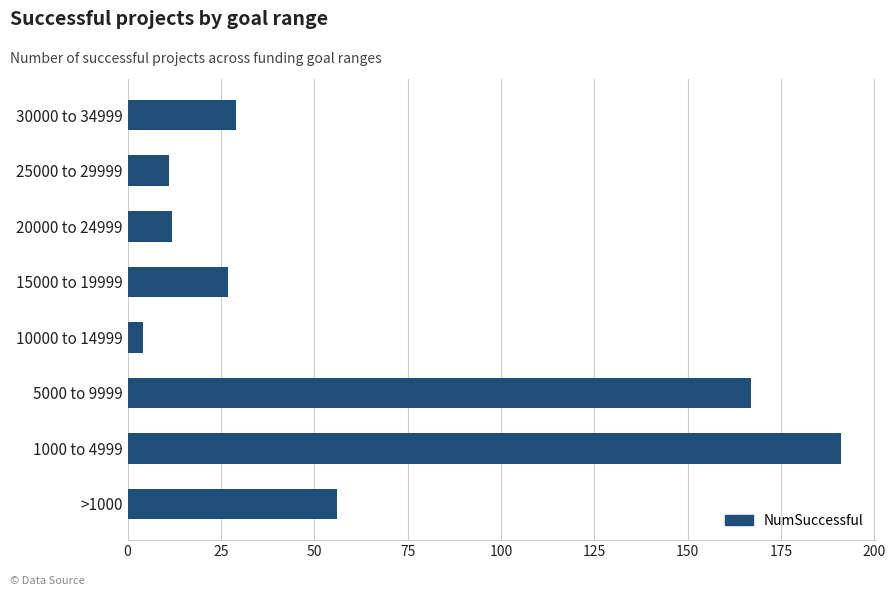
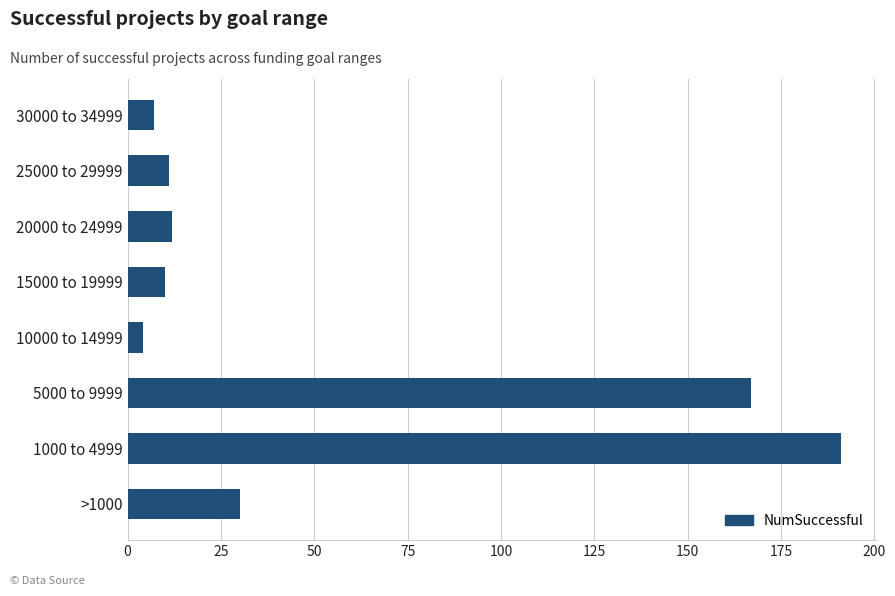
30000 to 34999: 29 -> 7
15000 to 19999: 27 -> 10
>1000: 56 -> 30
